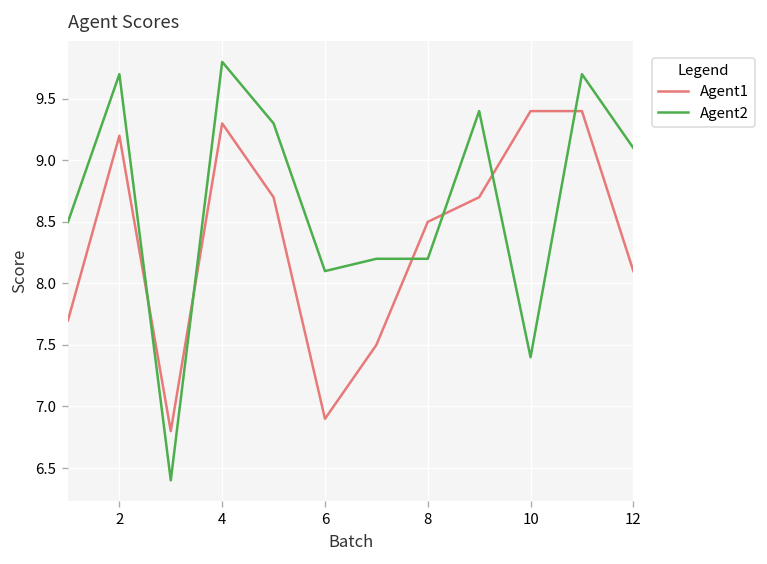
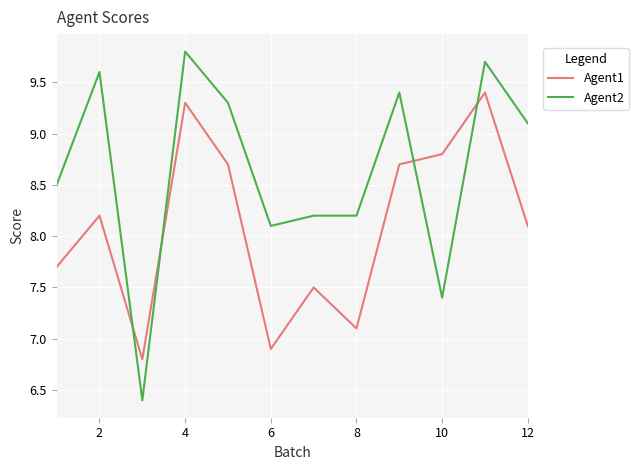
Agent1, 2: 9.2 -> 8.2
Agent2, 2: 9.7 -> 9.6
Agent1, 8: 8.5 -> 7.1
Agent1, 10: 9.4 -> 8.8
